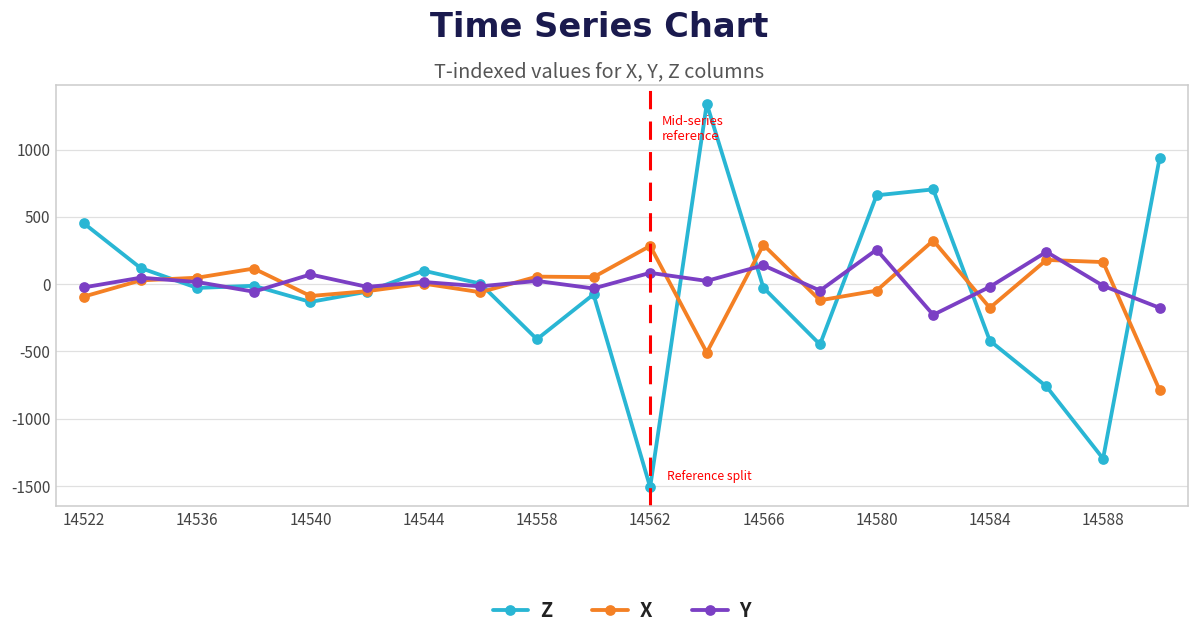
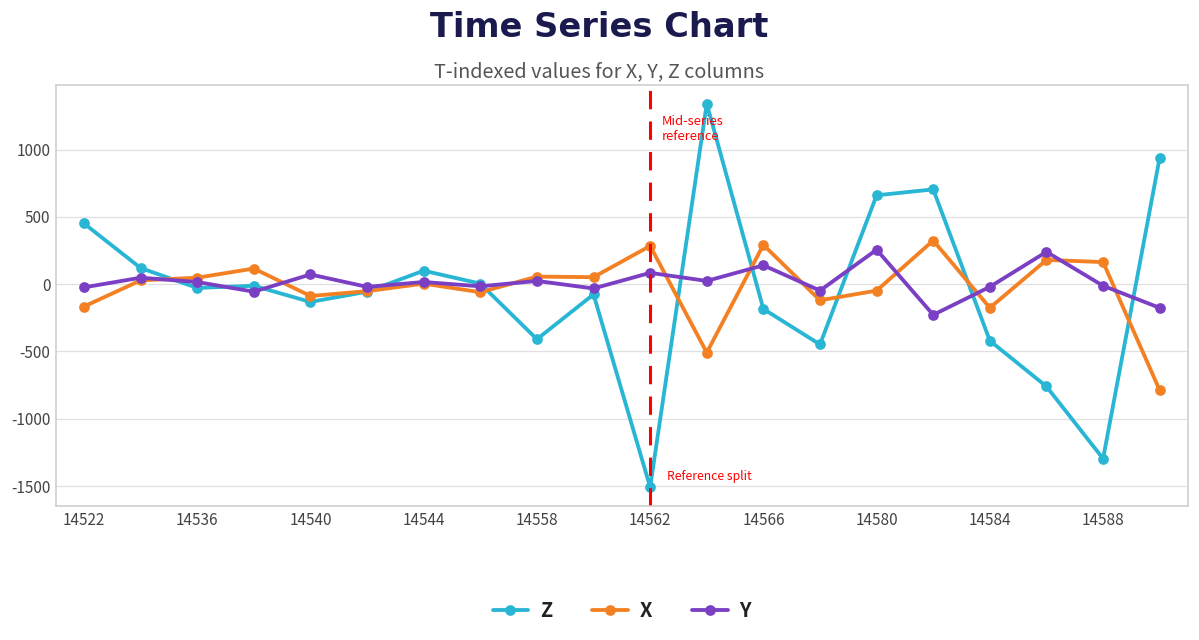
X, 14522: -90 -> -170
Z, 14566: -30 -> -180
